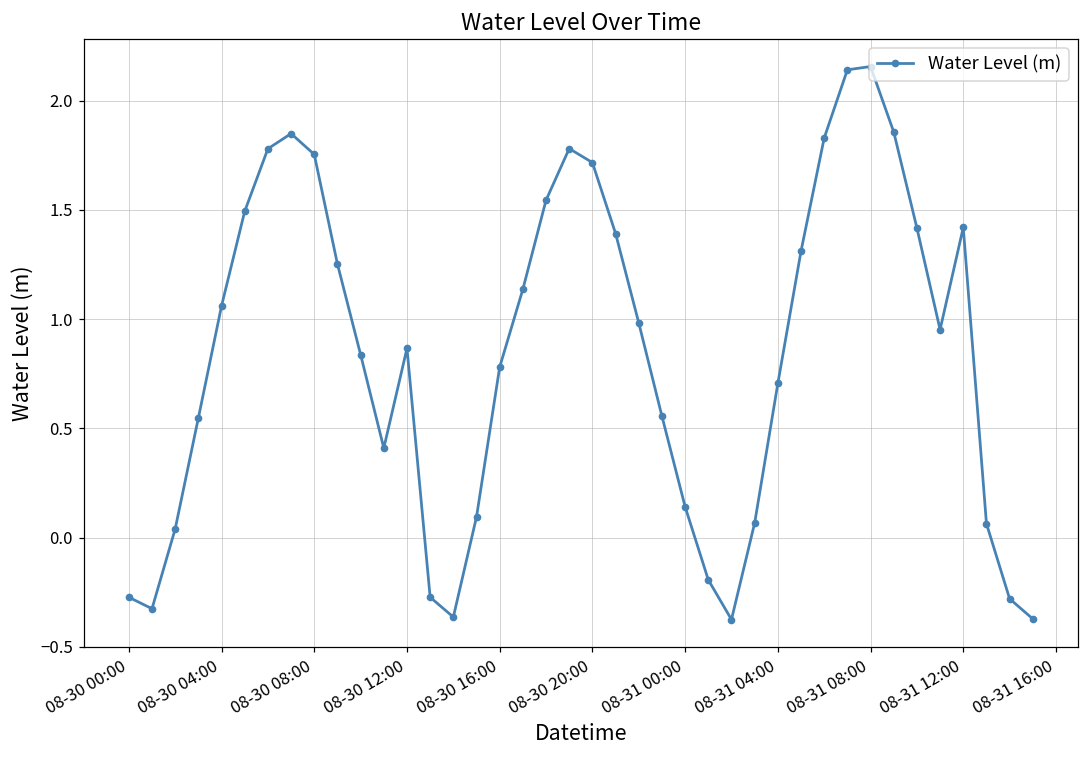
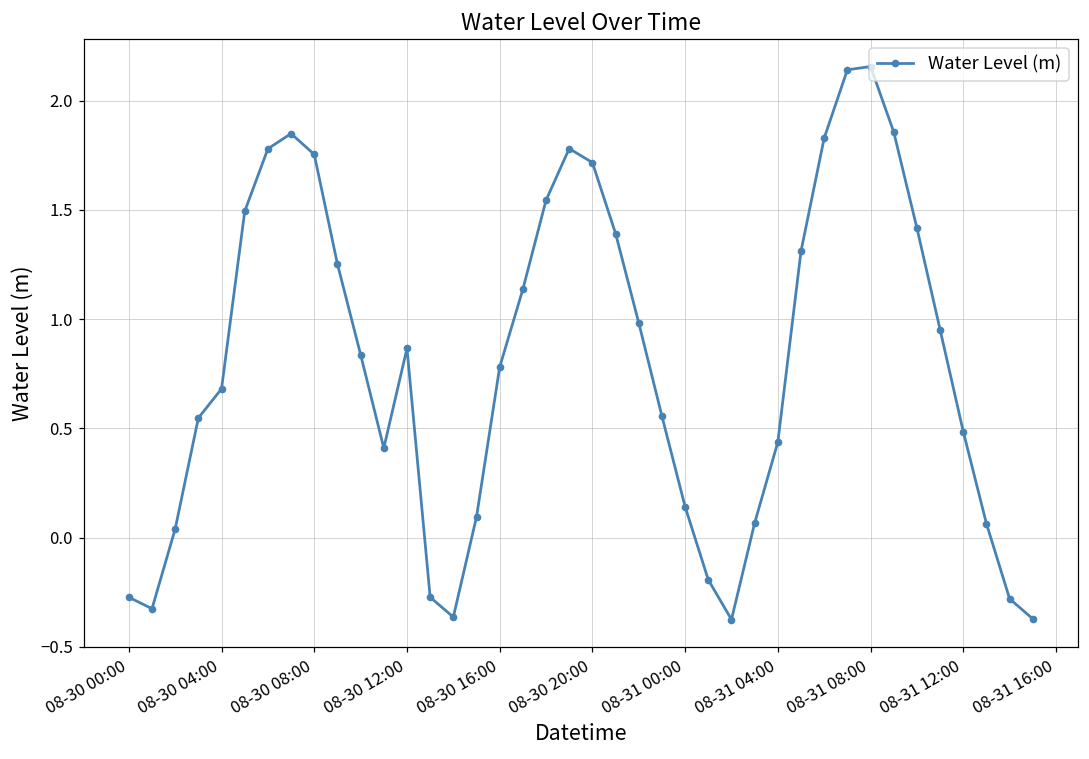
08-30 04:00: 1.06 -> 0.68
08-31 04:00: 0.71 -> 0.44
08-31 12:00: 1.42 -> 0.49
